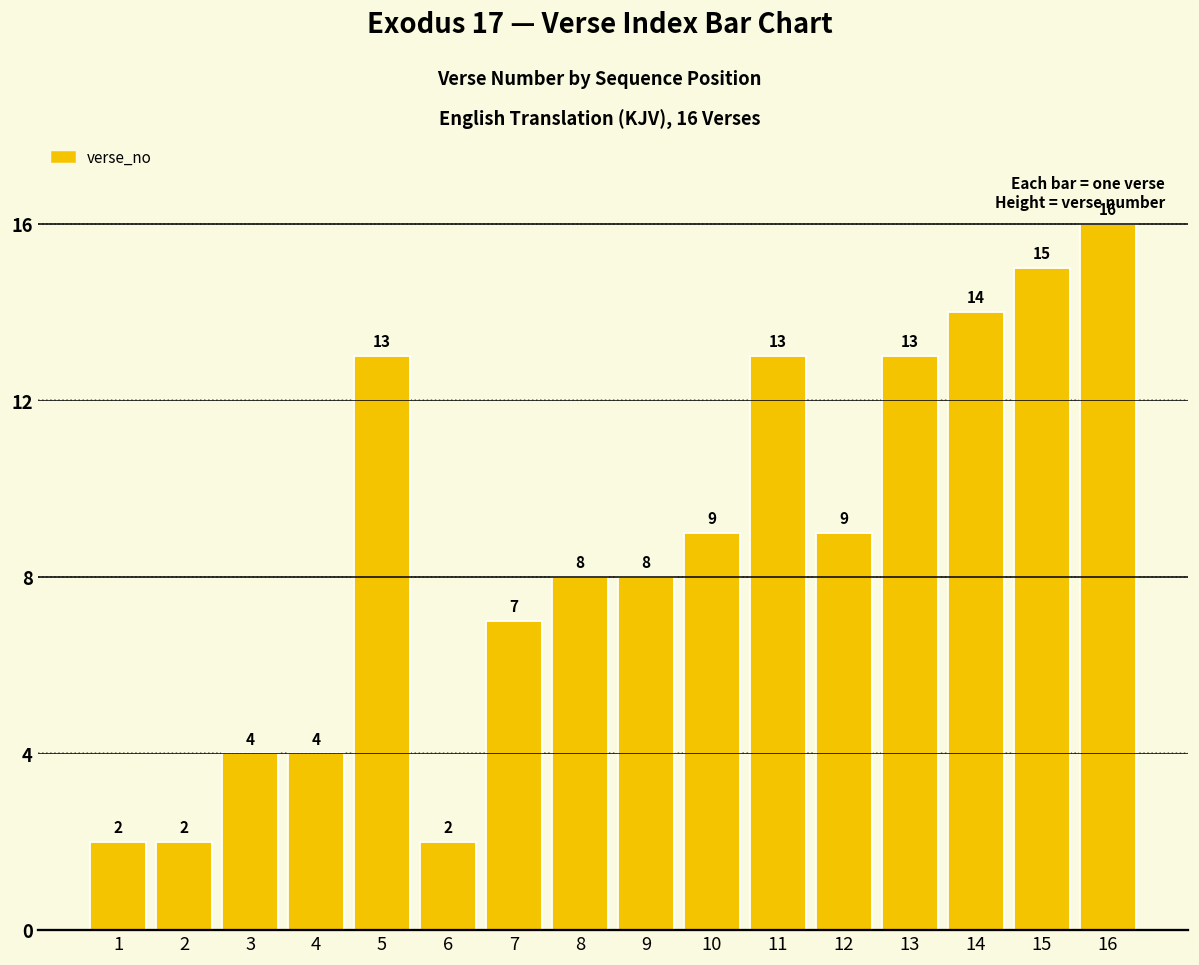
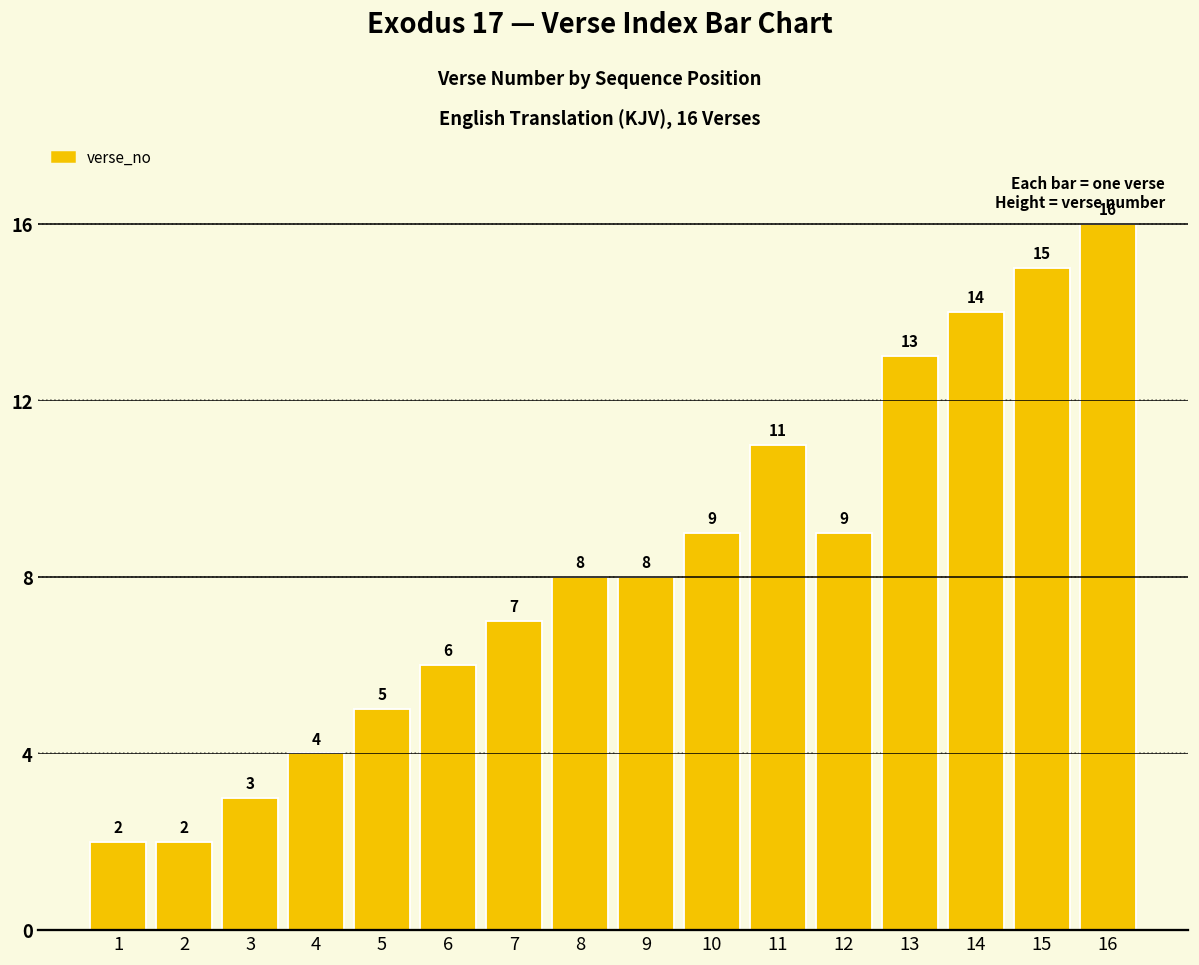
3: 4 -> 3
5: 13 -> 5
6: 2 -> 6
11: 13 -> 11
